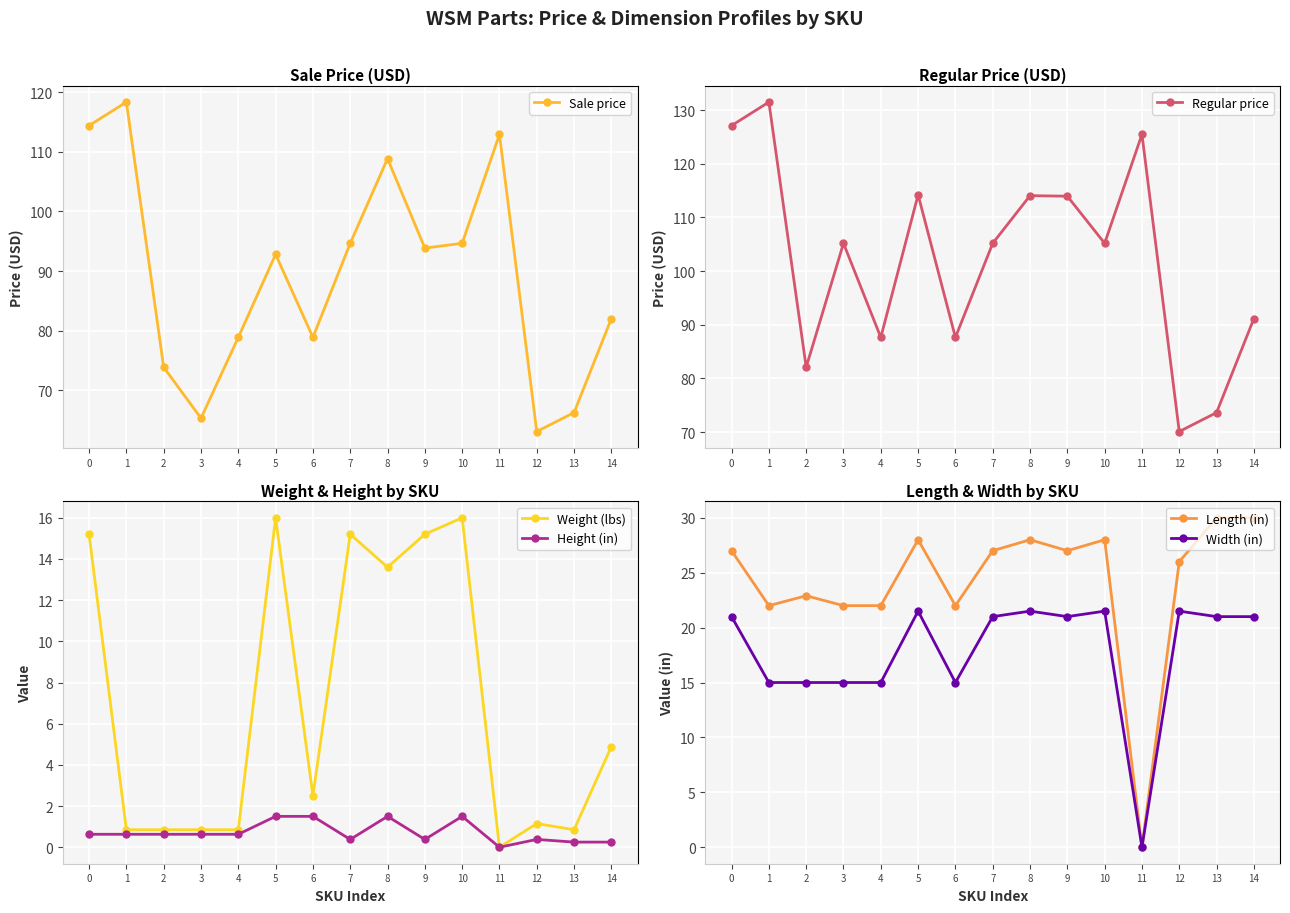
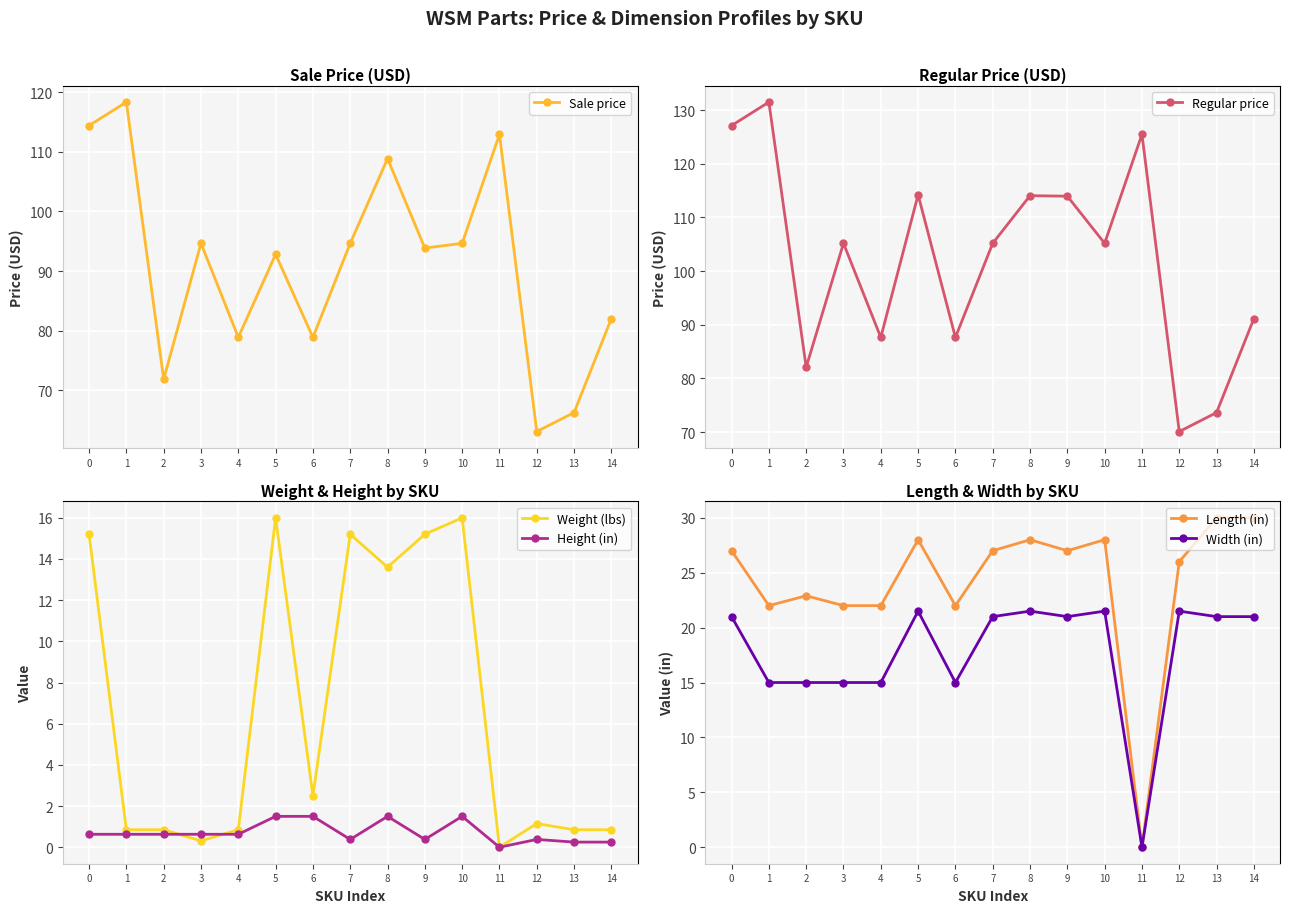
Sale Price (USD), 2: 74 -> 72
Sale Price (USD), 3: 65 -> 95
Weight & Height by SKU, Weight (lbs), 3: 0.9 -> 0.3
Weight & Height by SKU, Weight (lbs), 14: 4.9 -> 0.9
